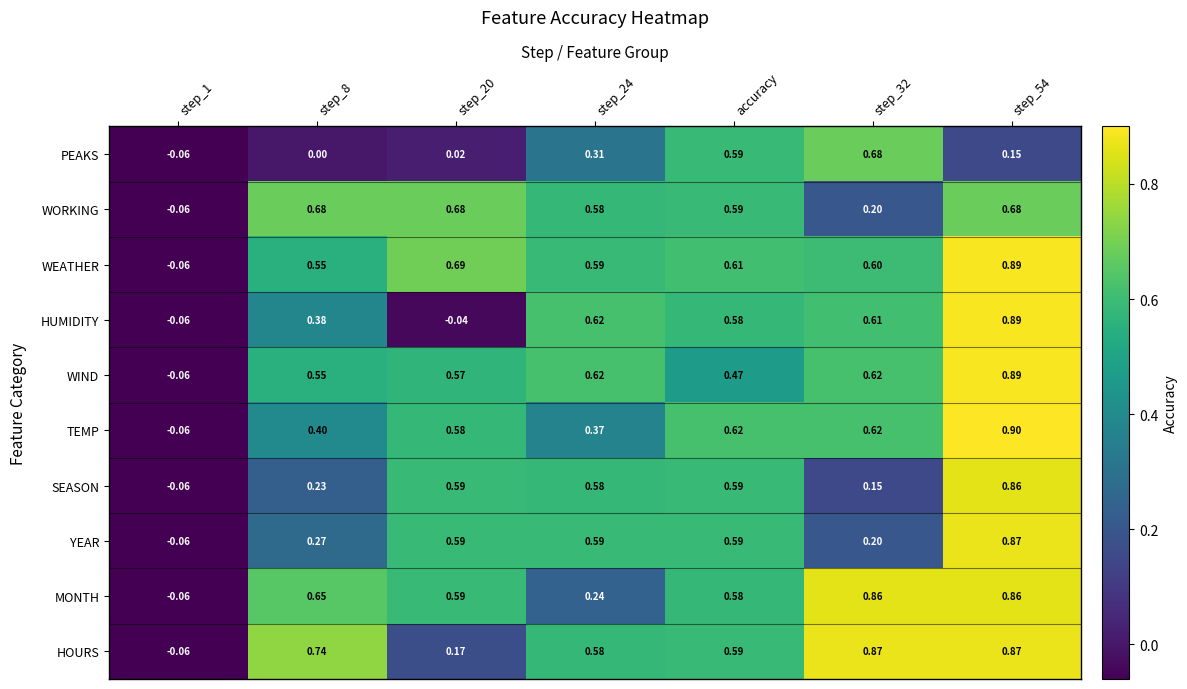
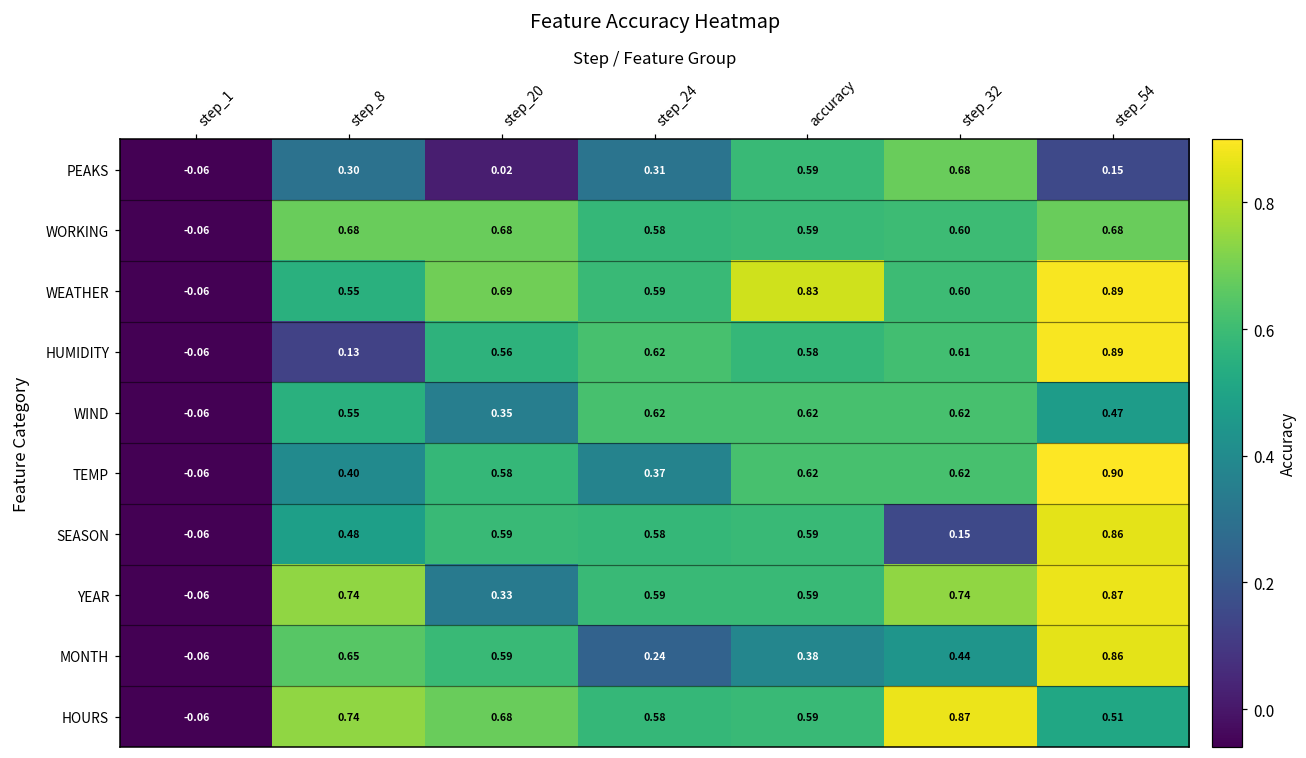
PEAKS, step_8: 0.00 -> 0.30
WORKING, step_32: 0.20 -> 0.60
WEATHER, accuracy: 0.61 -> 0.83
HUMIDITY, step_8: 0.38 -> 0.13
HUMIDITY, step_20: -0.04 -> 0.56
WIND, step_20: 0.57 -> 0.35
WIND, accuracy: 0.47 -> 0.62
WIND, step_54: 0.89 -> 0.47
SEASON, step_8: 0.23 -> 0.48
YEAR, step_8: 0.27 -> 0.74
YEAR, step_20: 0.59 -> 0.33
YEAR, step_32: 0.20 -> 0.74
MONTH, accuracy: 0.58 -> 0.38
MONTH, step_32: 0.86 -> 0.44
HOURS, step_20: 0.17 -> 0.68
HOURS, step_54: 0.87 -> 0.51
